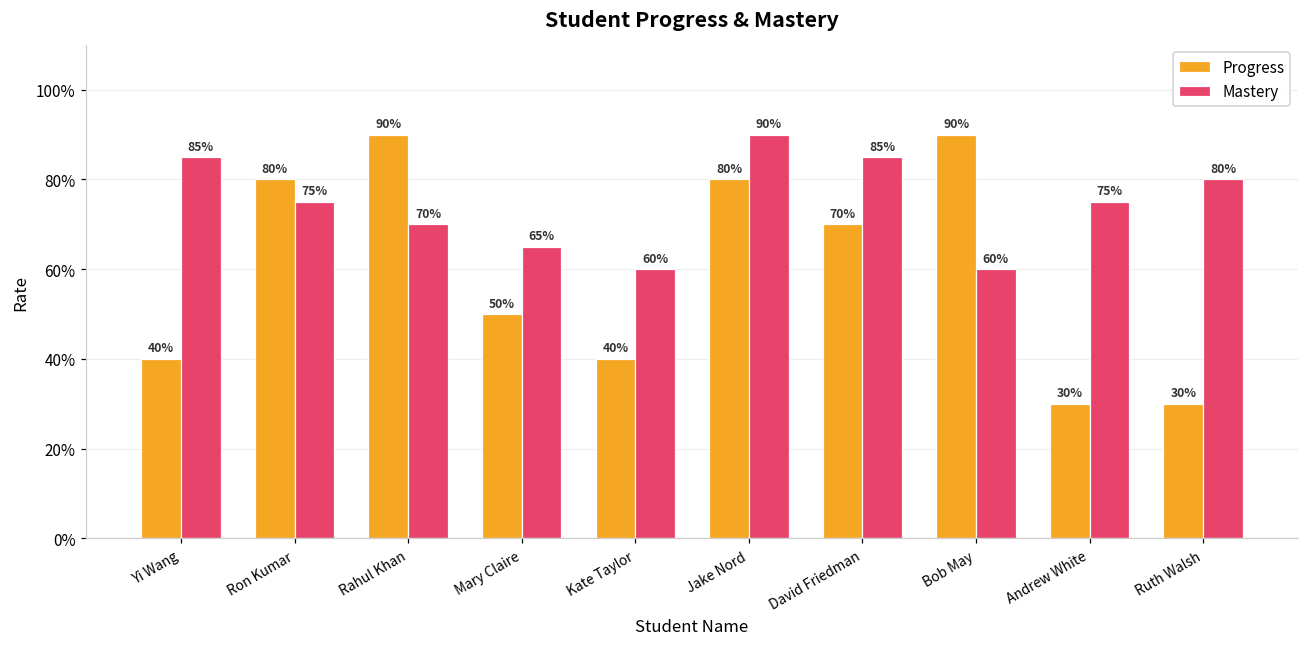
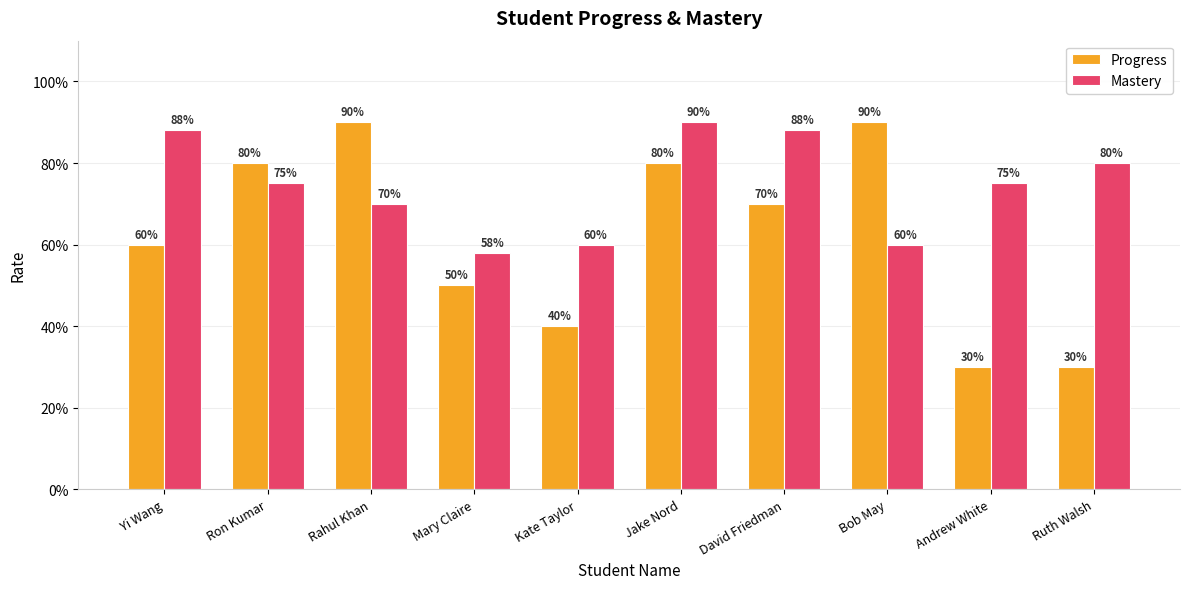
Progress, Yi Wang: 40% -> 60%
Mastery, Yi Wang: 85% -> 88%
Mastery, Mary Claire: 65% -> 58%
Mastery, David Friedman: 85% -> 88%
